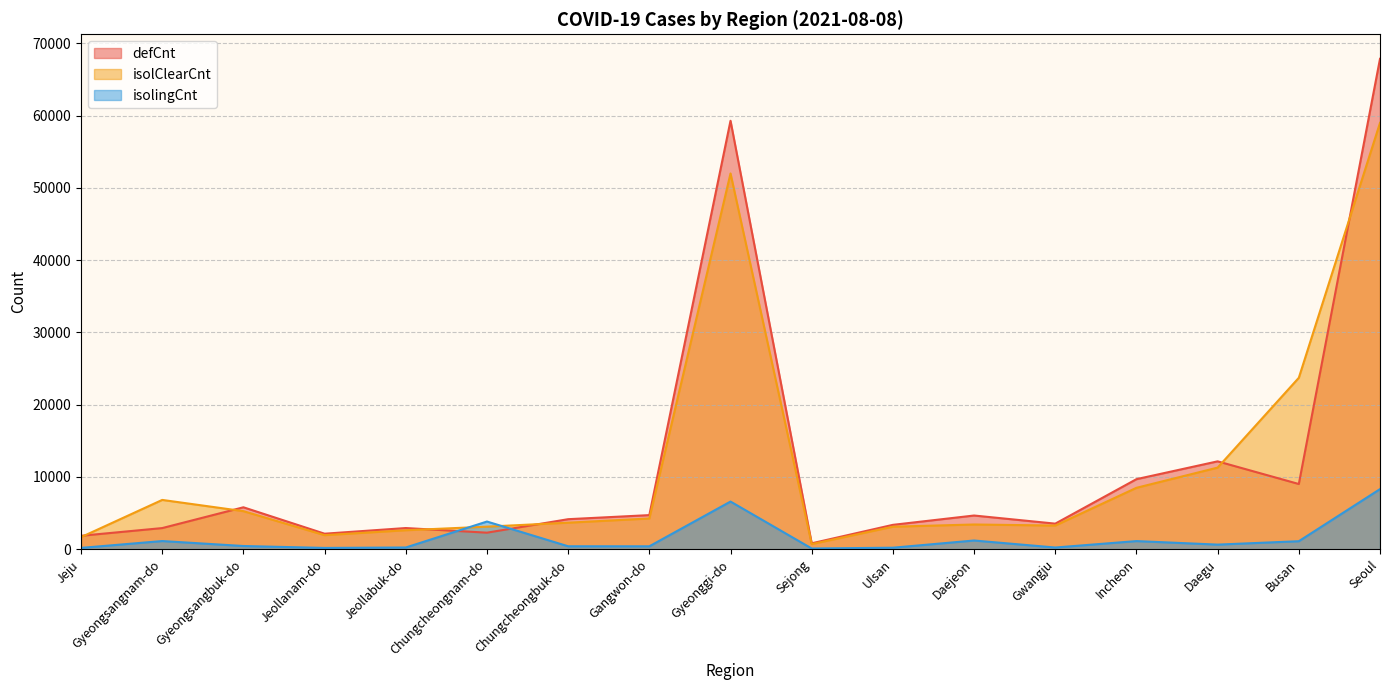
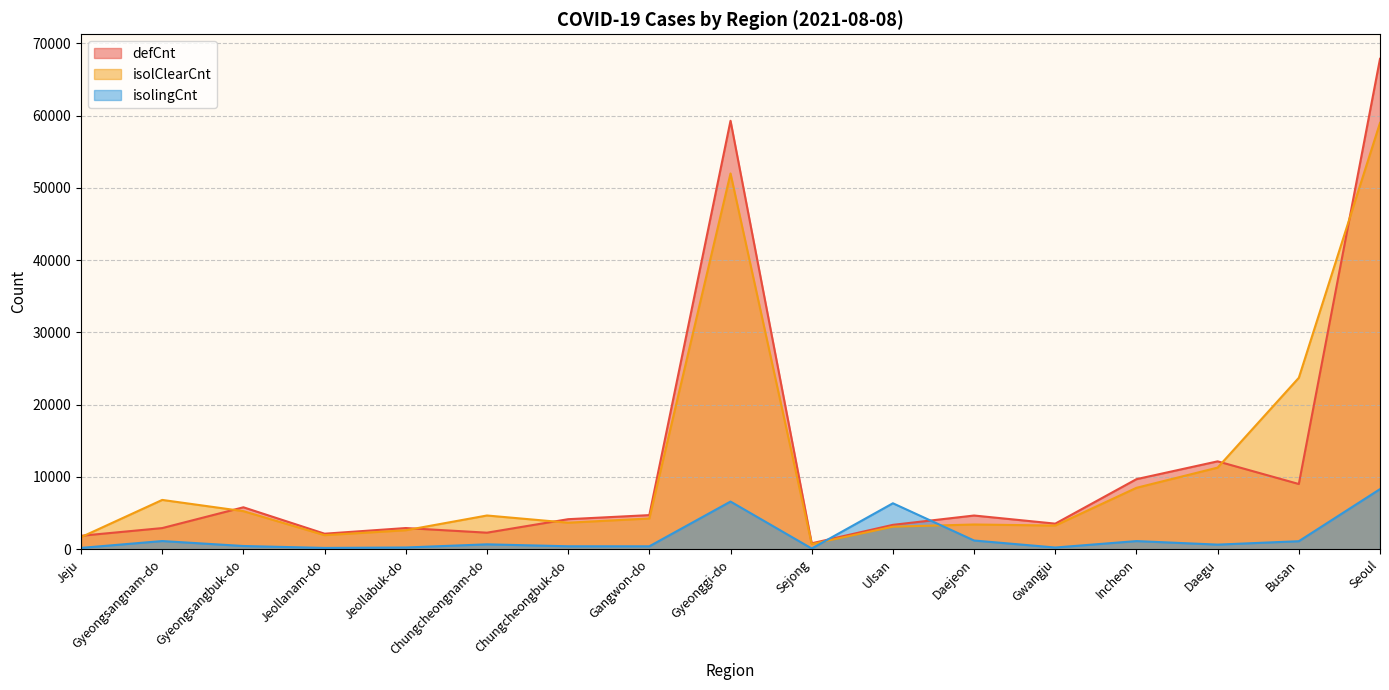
isolClearCnt, Chungcheongnam-do: 3000 -> 5000
isolingCnt, Chungcheongnam-do: 4000 -> 1000
isolingCnt, Ulsan: 0 -> 6000
